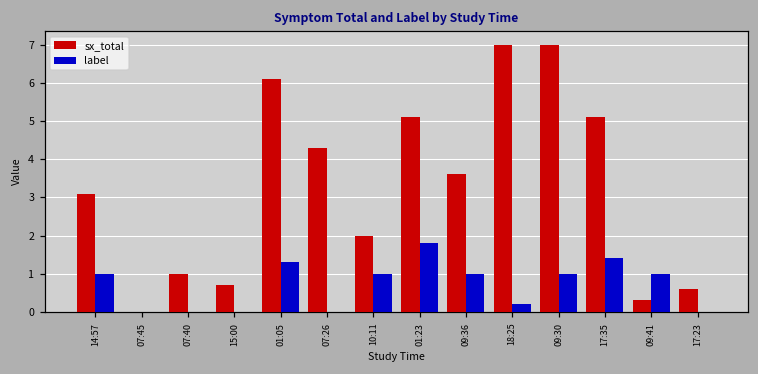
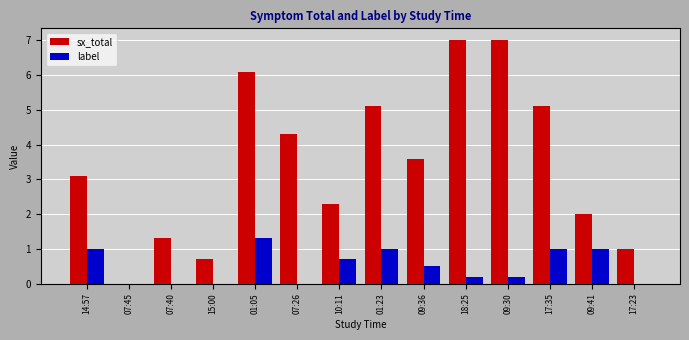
sx_total, 07:40: 1.0 -> 1.3
sx_total, 10:11: 2.0 -> 2.3
label, 10:11: 1.0 -> 0.7
label, 01:23: 1.8 -> 1.0
label, 09:36: 1.0 -> 0.5
label, 09:30: 1.0 -> 0.2
label, 17:35: 1.4 -> 1.0
sx_total, 09:41: 0.3 -> 2.0
sx_total, 17:23: 0.6 -> 1.0
